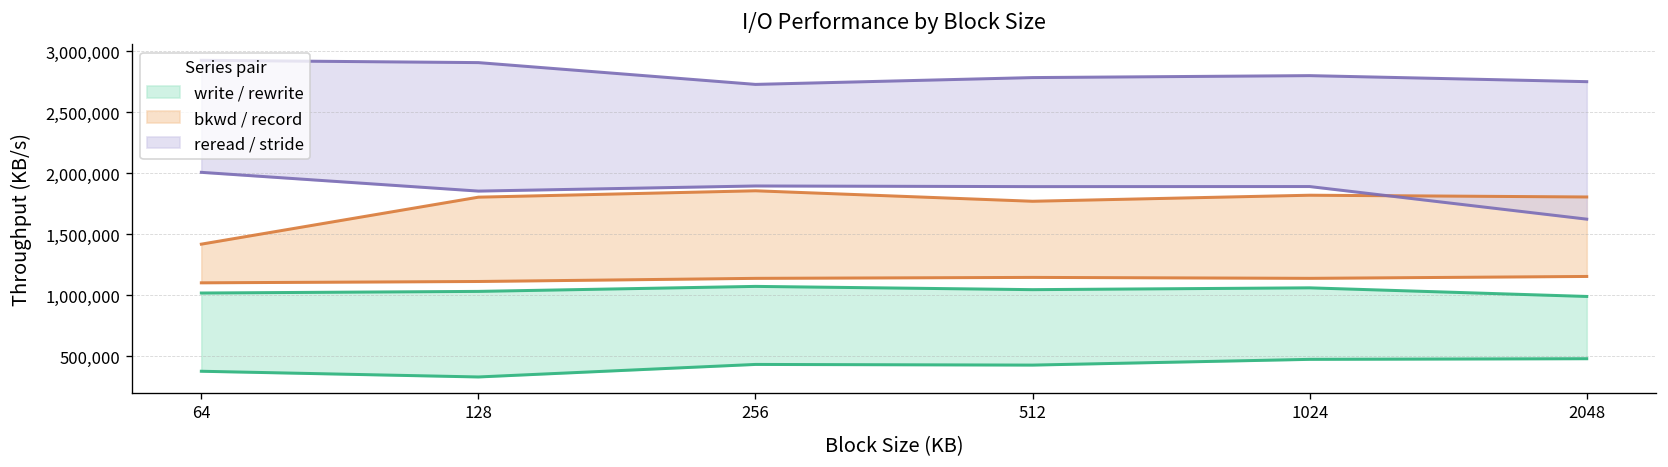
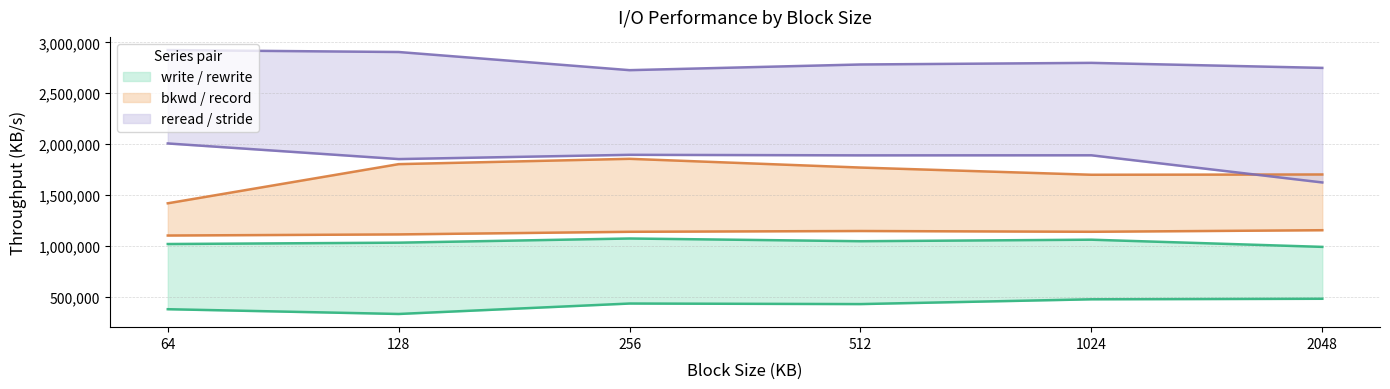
bkwd / record, 1024: 1,820,000 -> 1,700,000
bkwd / record, 2048: 1,800,000 -> 1,700,000
